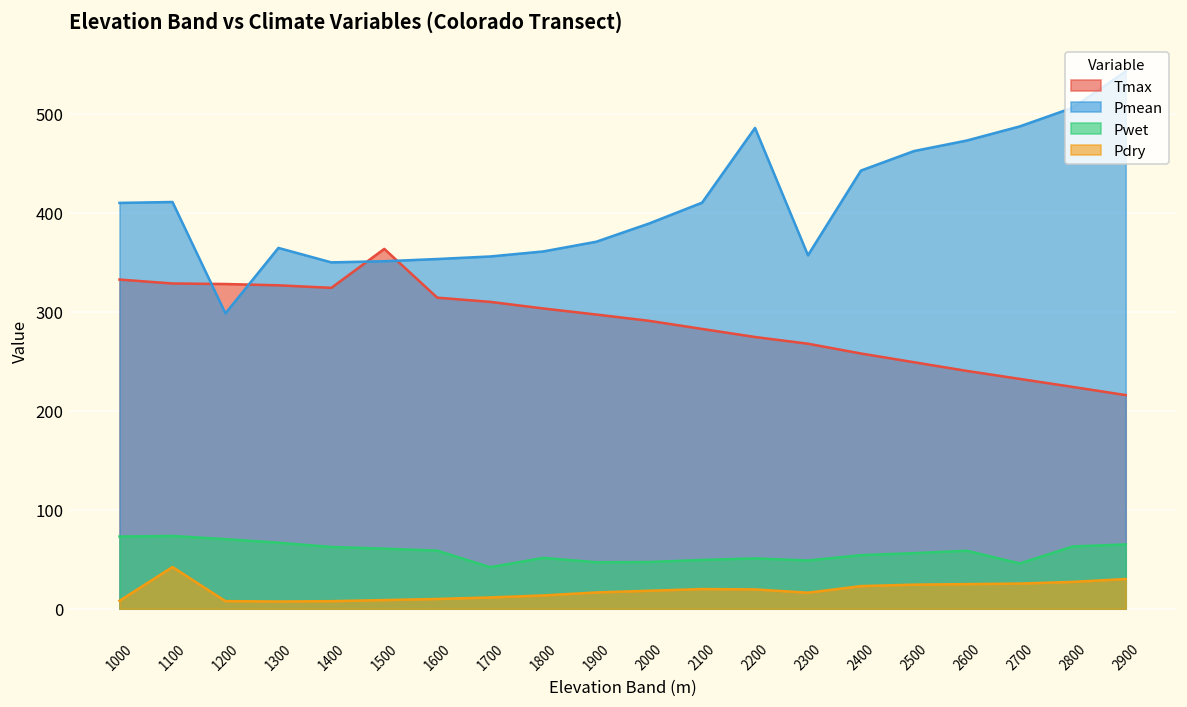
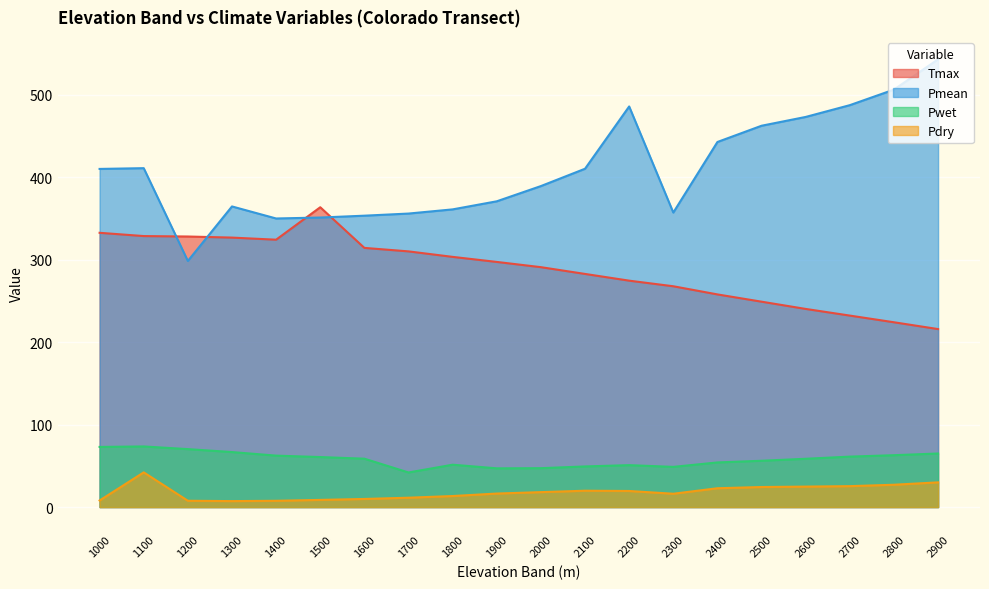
Pwet, 2700: 50 -> 60
